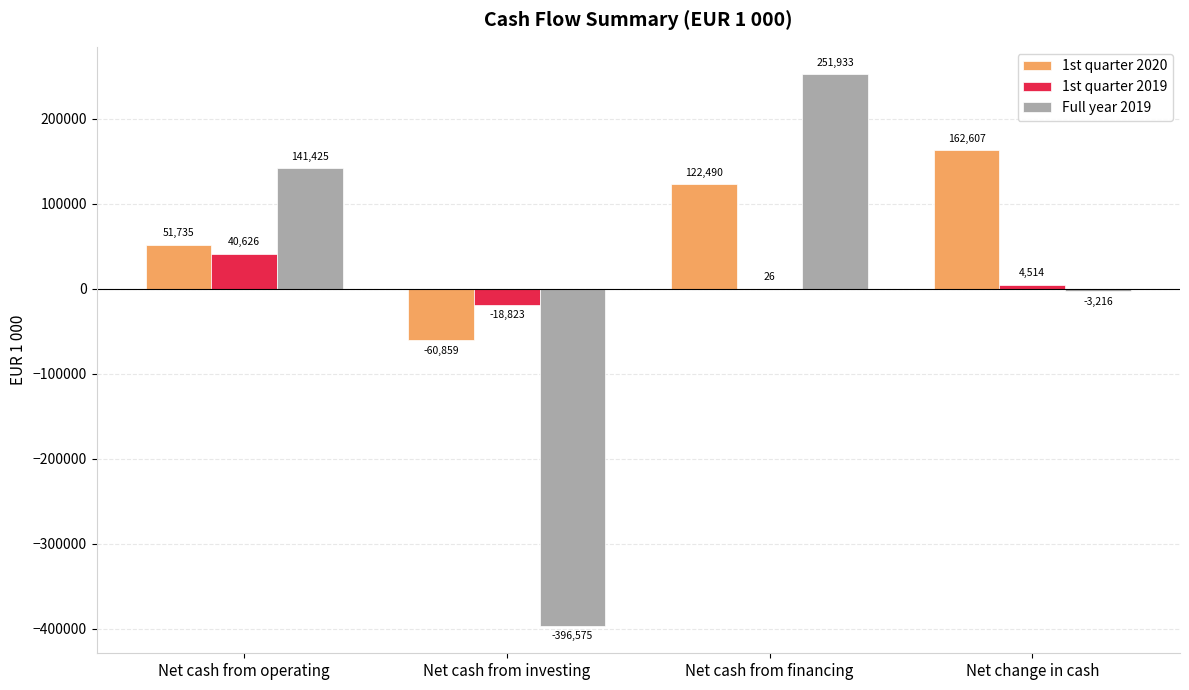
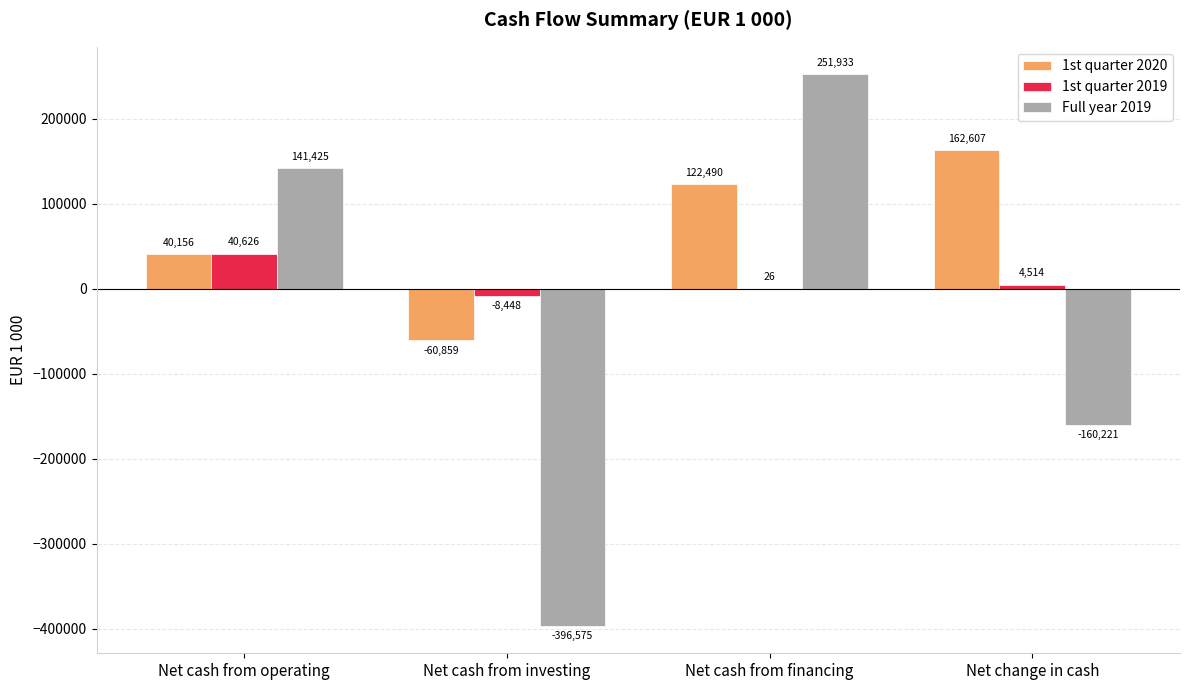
1st quarter 2020, Net cash from operating: 51,735 -> 40,156
1st quarter 2019, Net cash from investing: -18,823 -> -8,448
Full year 2019, Net change in cash: -3,216 -> -160,221
